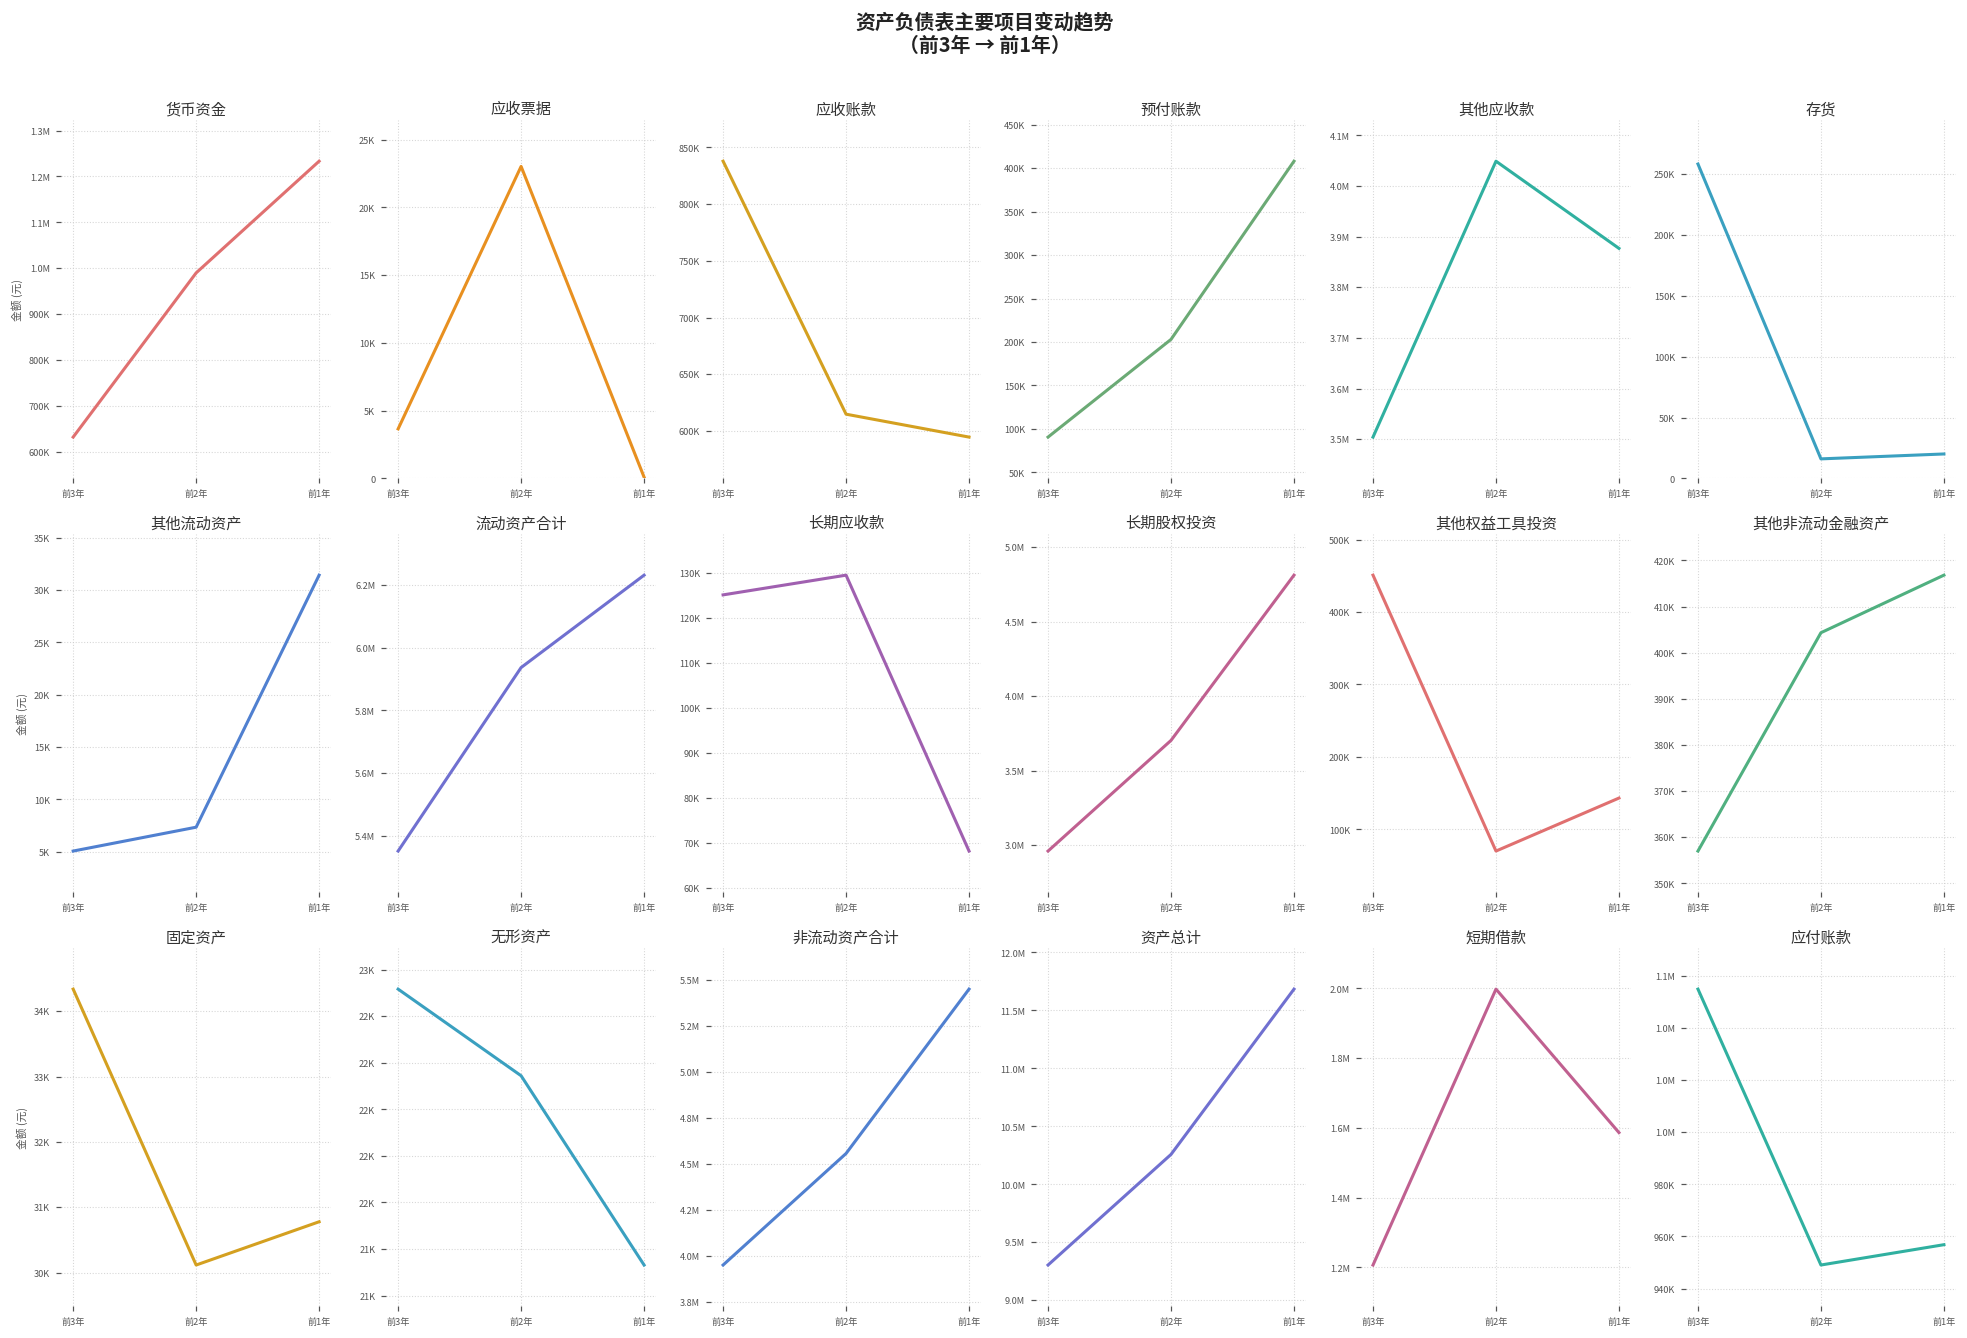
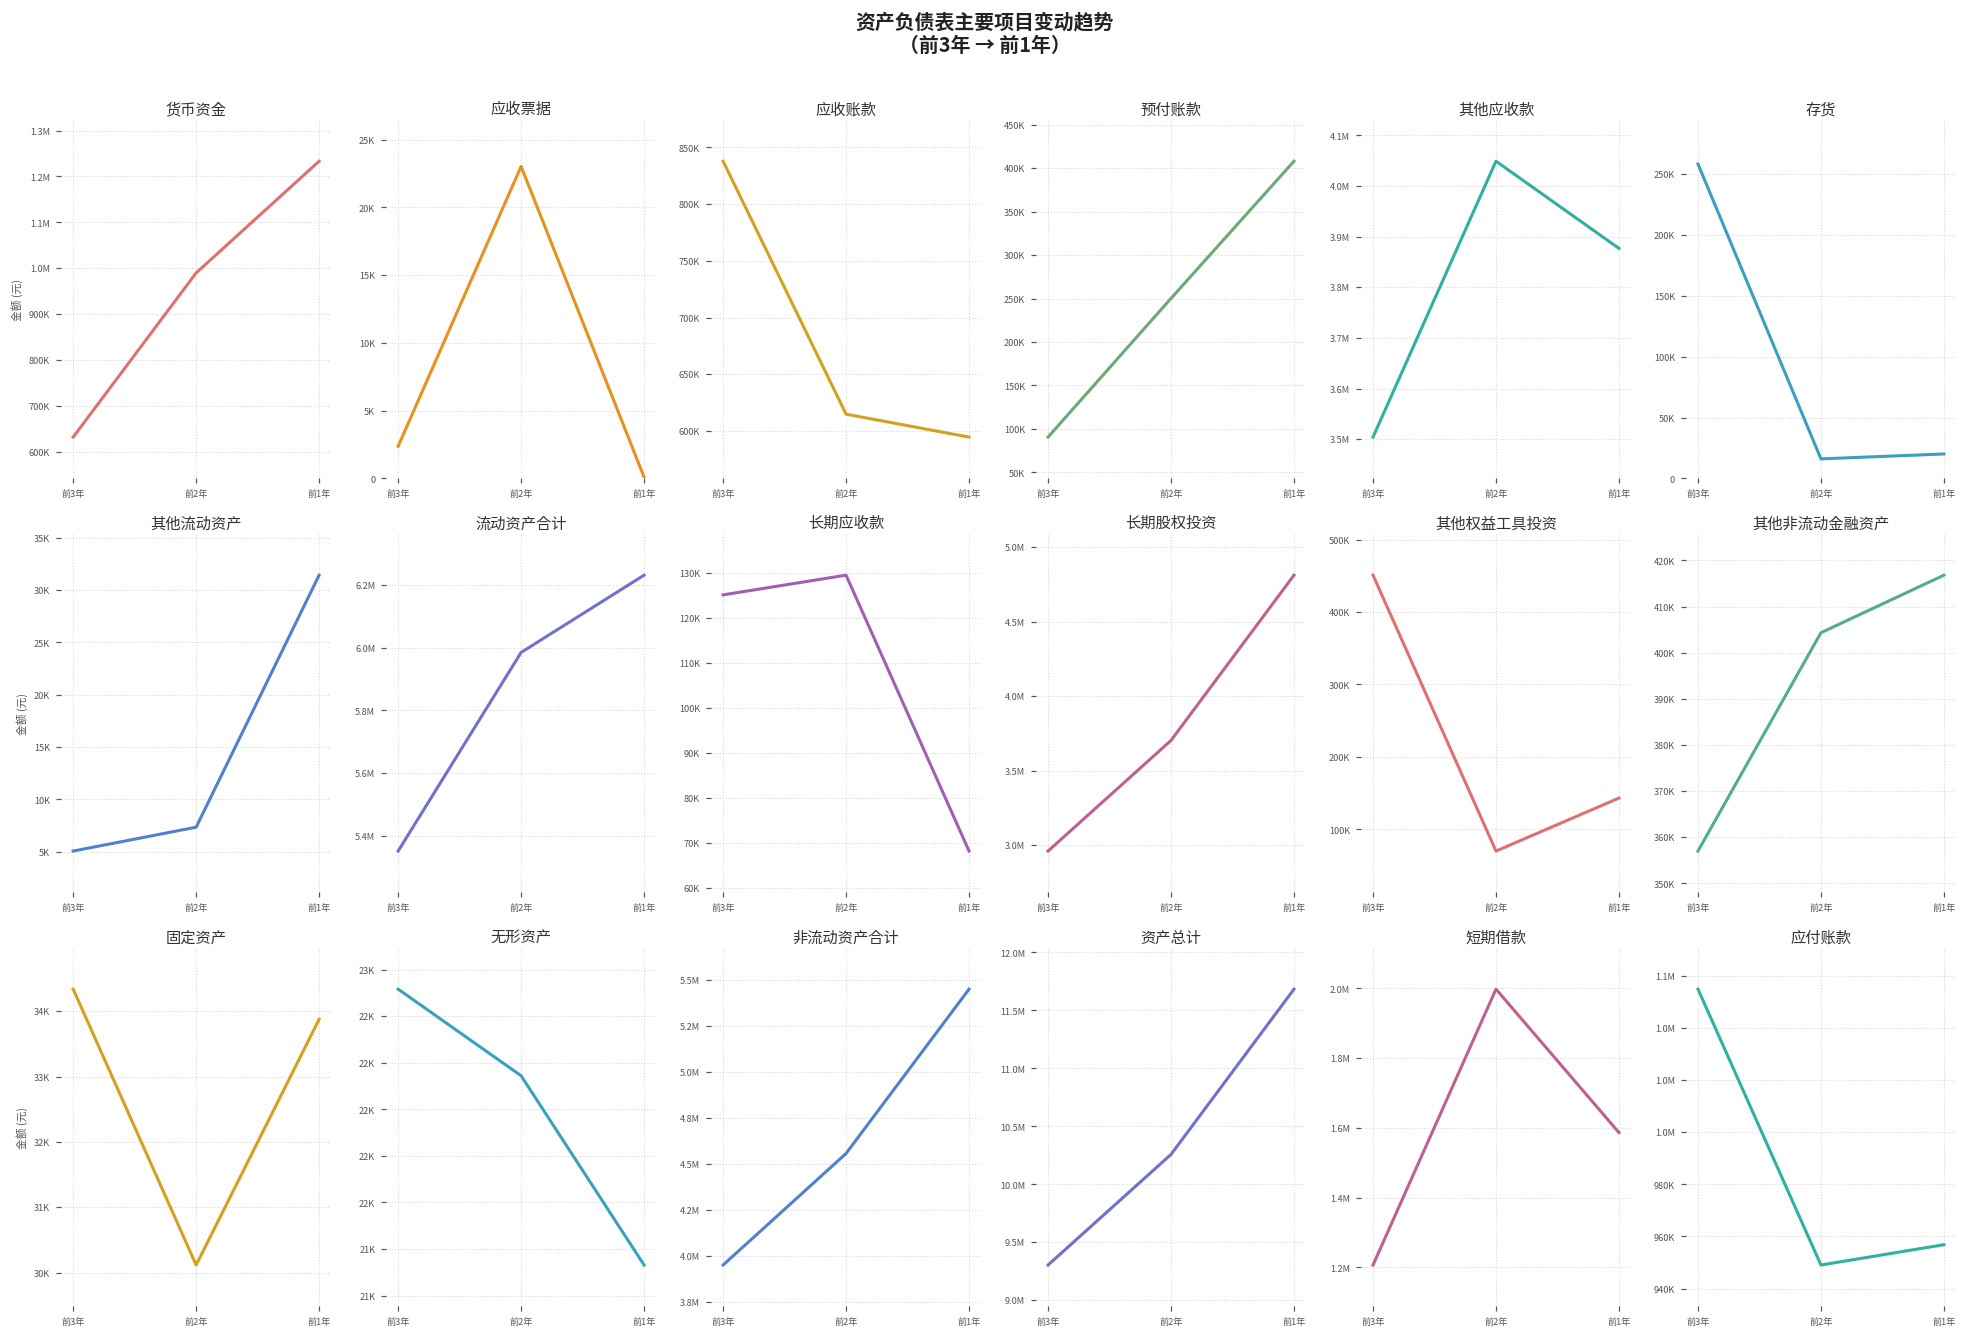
应收票据, 前3年: 3700 -> 2400
预付账款, 前2年: 200000 -> 250000
流动资产合计, 前2年: 5940000 -> 5980000
固定资产, 前1年: 30800 -> 33900
